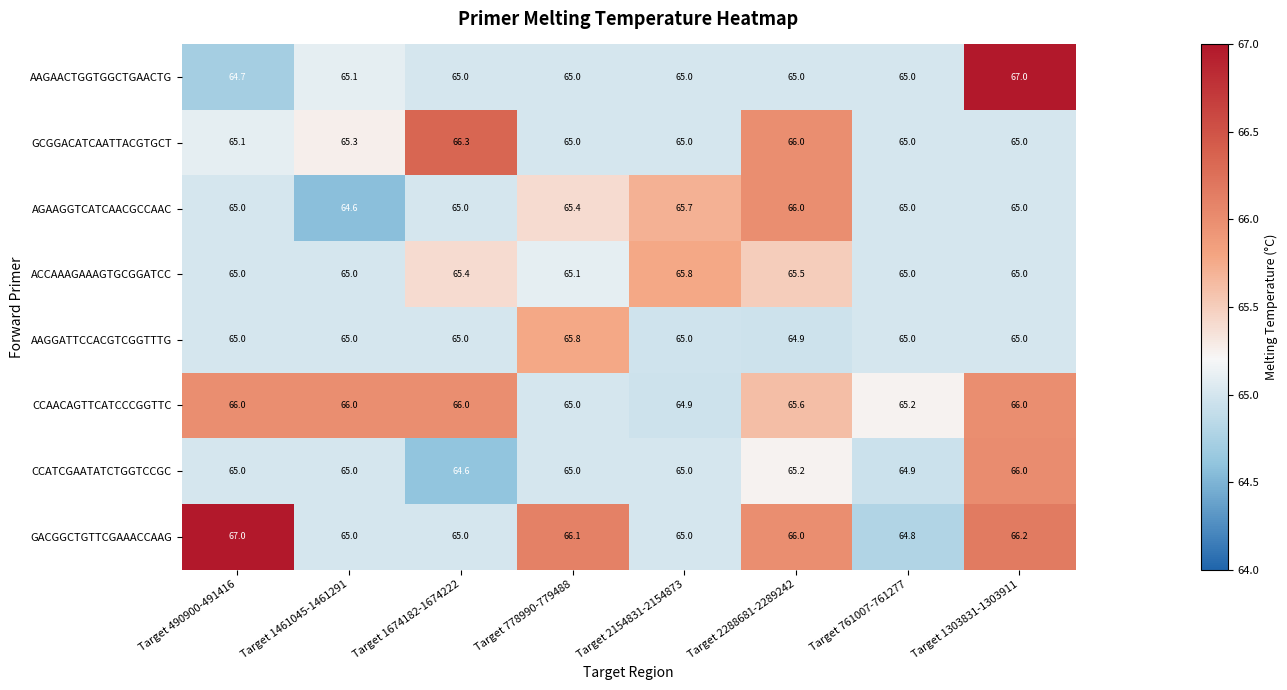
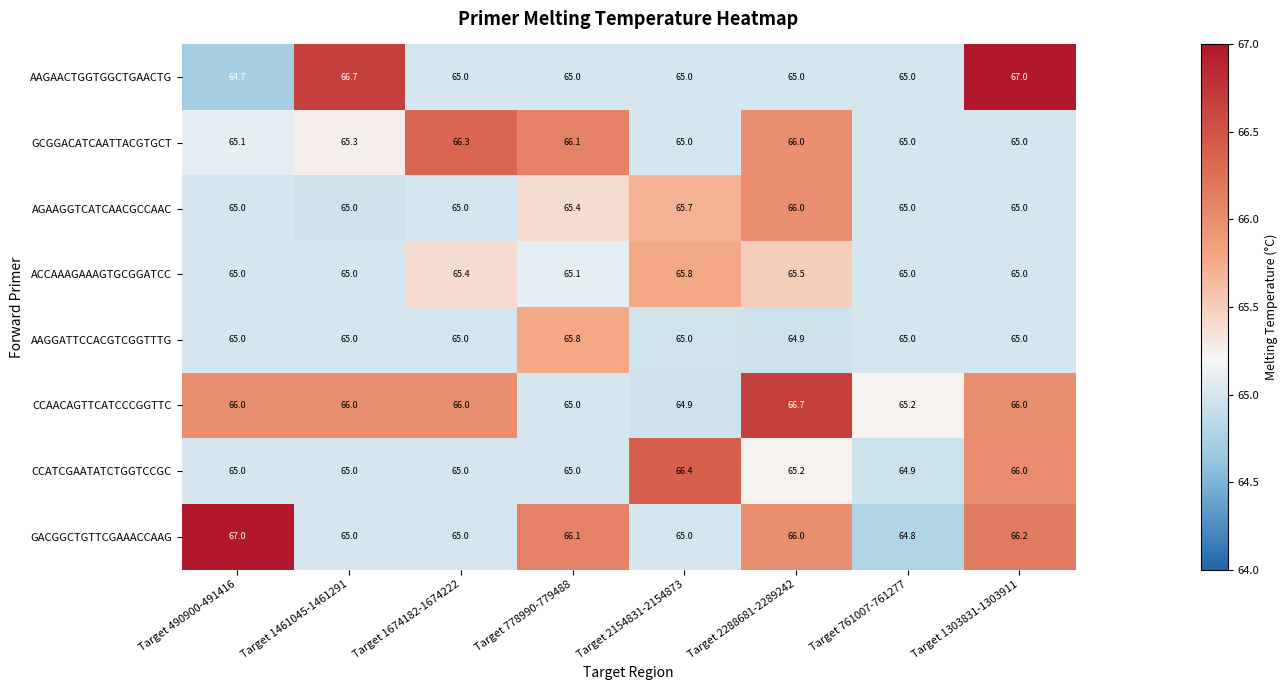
AAGAACTGGTGGCTGAACTG, Target 1461045-1461291: 65.1 -> 66.7
GCGGACATCAATTACGTGCT, Target 778990-779488: 65.0 -> 66.1
AGAAGGTCATCAACGCCAAC, Target 1461045-1461291: 64.6 -> 65.0
CCAACAGTTCATCCCGGTTC, Target 2288681-2289242: 65.6 -> 66.7
CCATCGAATATCTGGTCCGC, Target 1674182-1674222: 64.6 -> 65.0
CCATCGAATATCTGGTCCGC, Target 2154831-2154873: 65.0 -> 66.4
